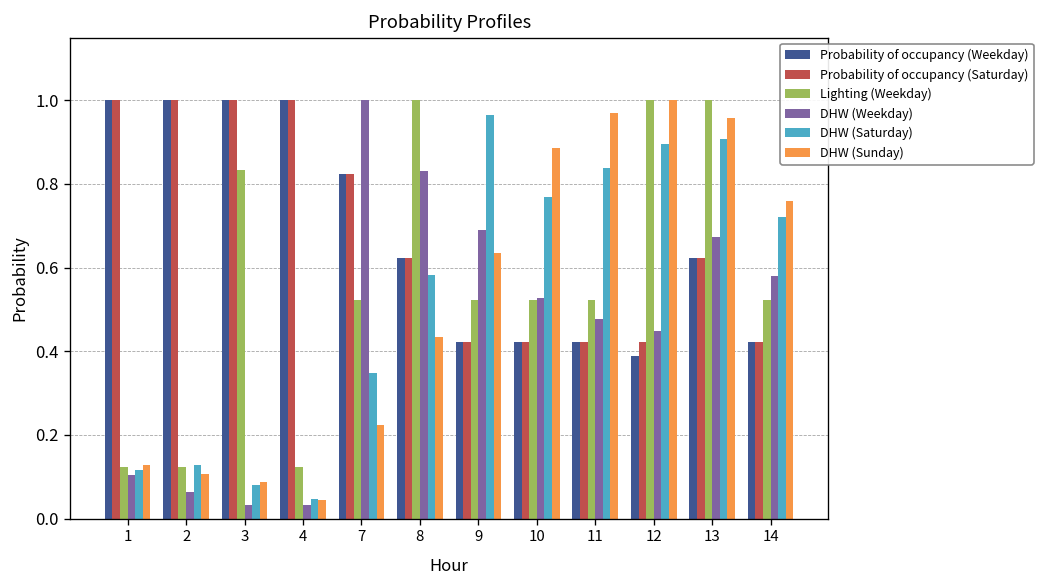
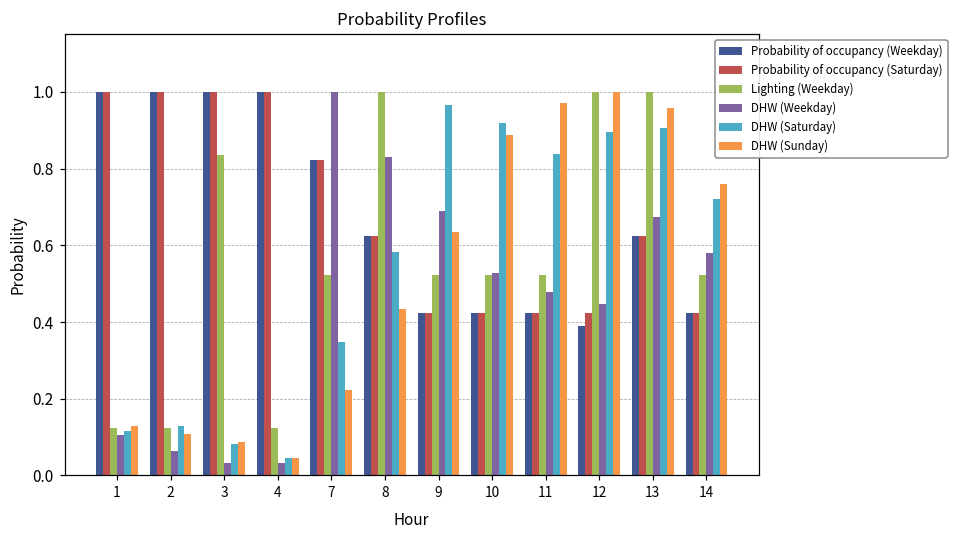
DHW (Saturday), 10: 0.77 -> 0.92
